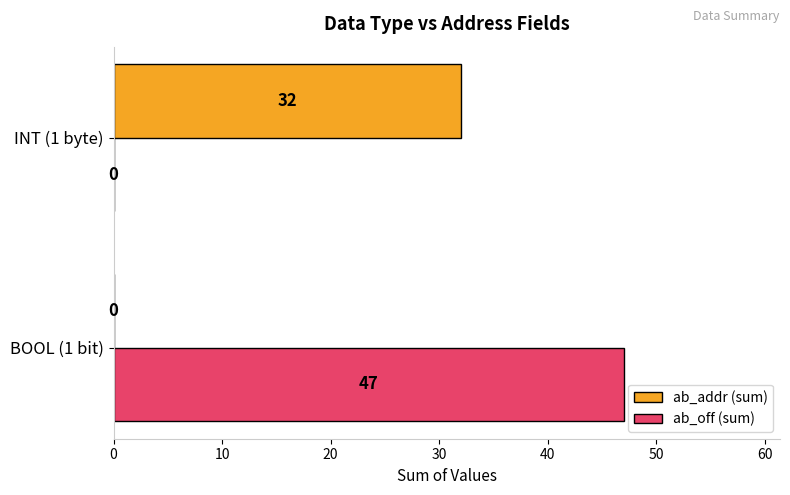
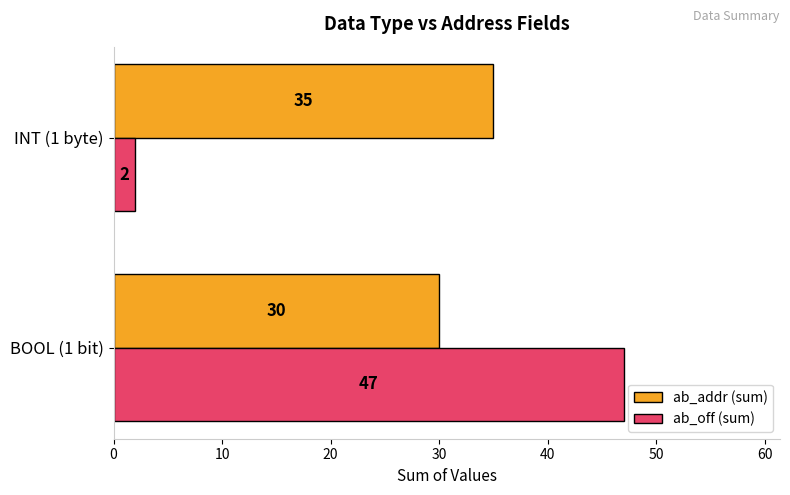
ab_addr (sum), INT (1 byte): 32 -> 35
ab_off (sum), INT (1 byte): 0 -> 2
ab_addr (sum), BOOL (1 bit): 0 -> 30
